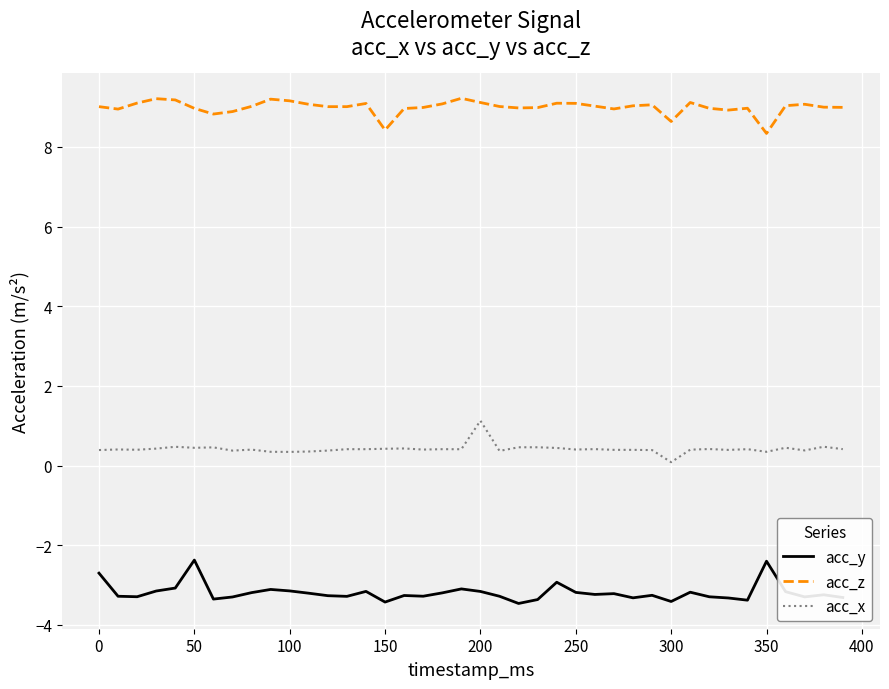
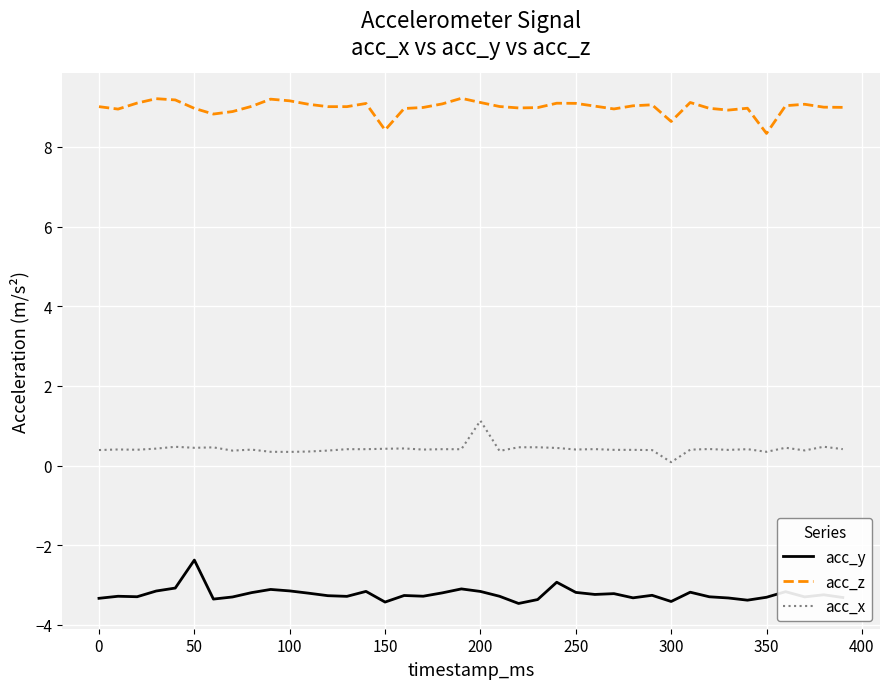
acc_y, 0: -2.7 -> -3.3
acc_y, 350: -2.4 -> -3.3
